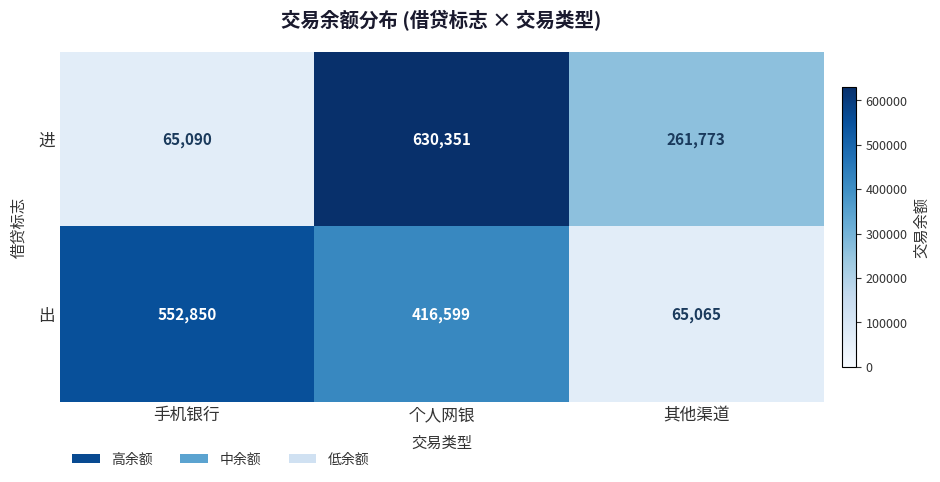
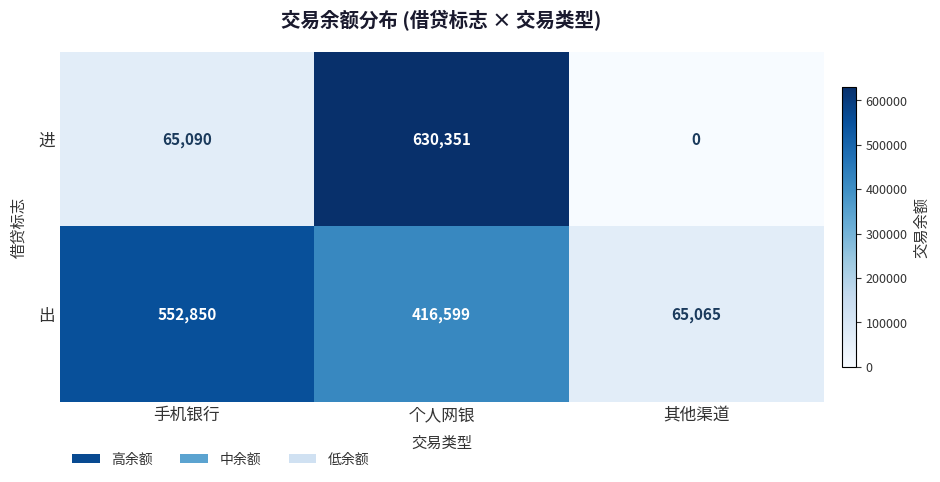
进, 其他渠道: 261,773 -> 0
